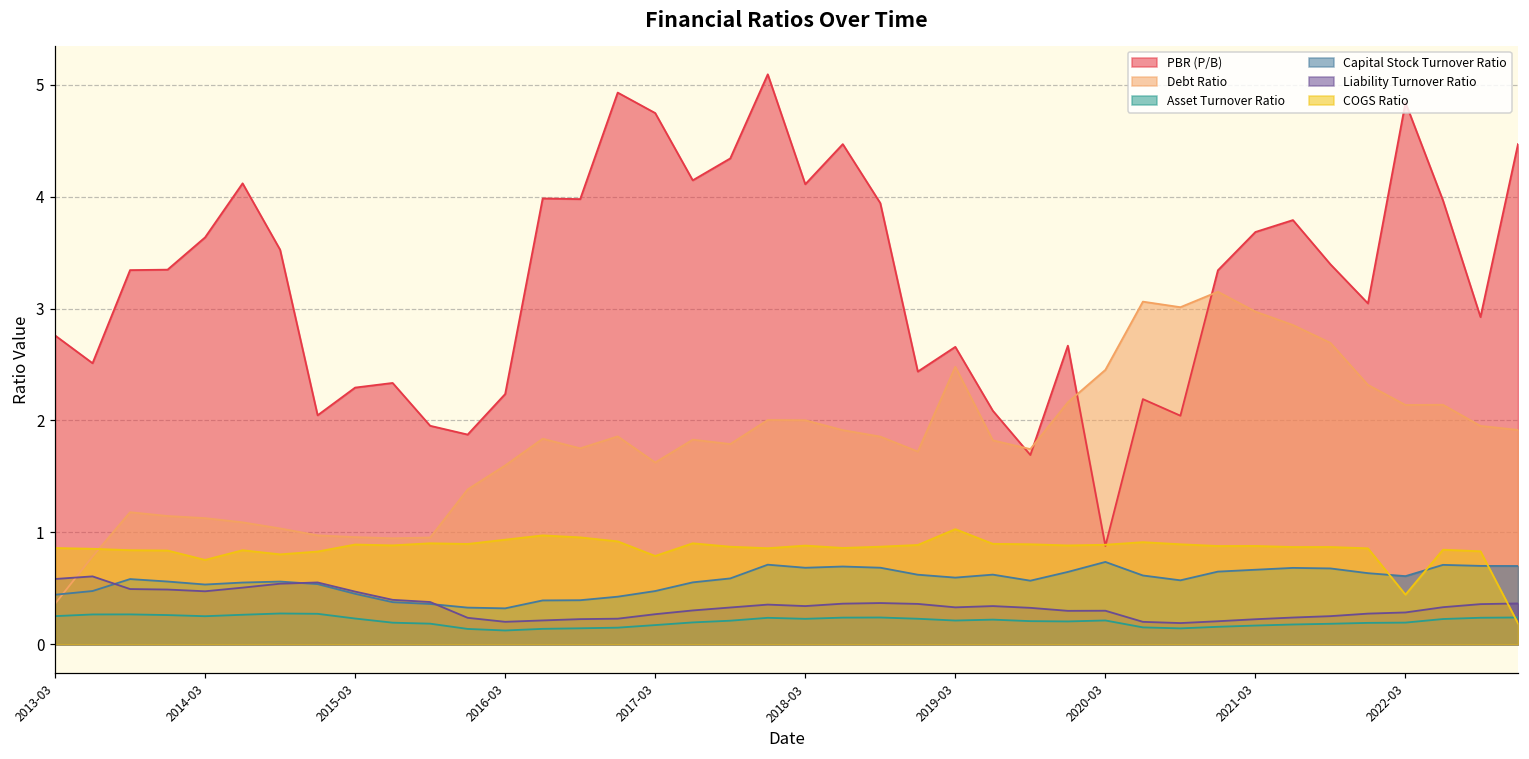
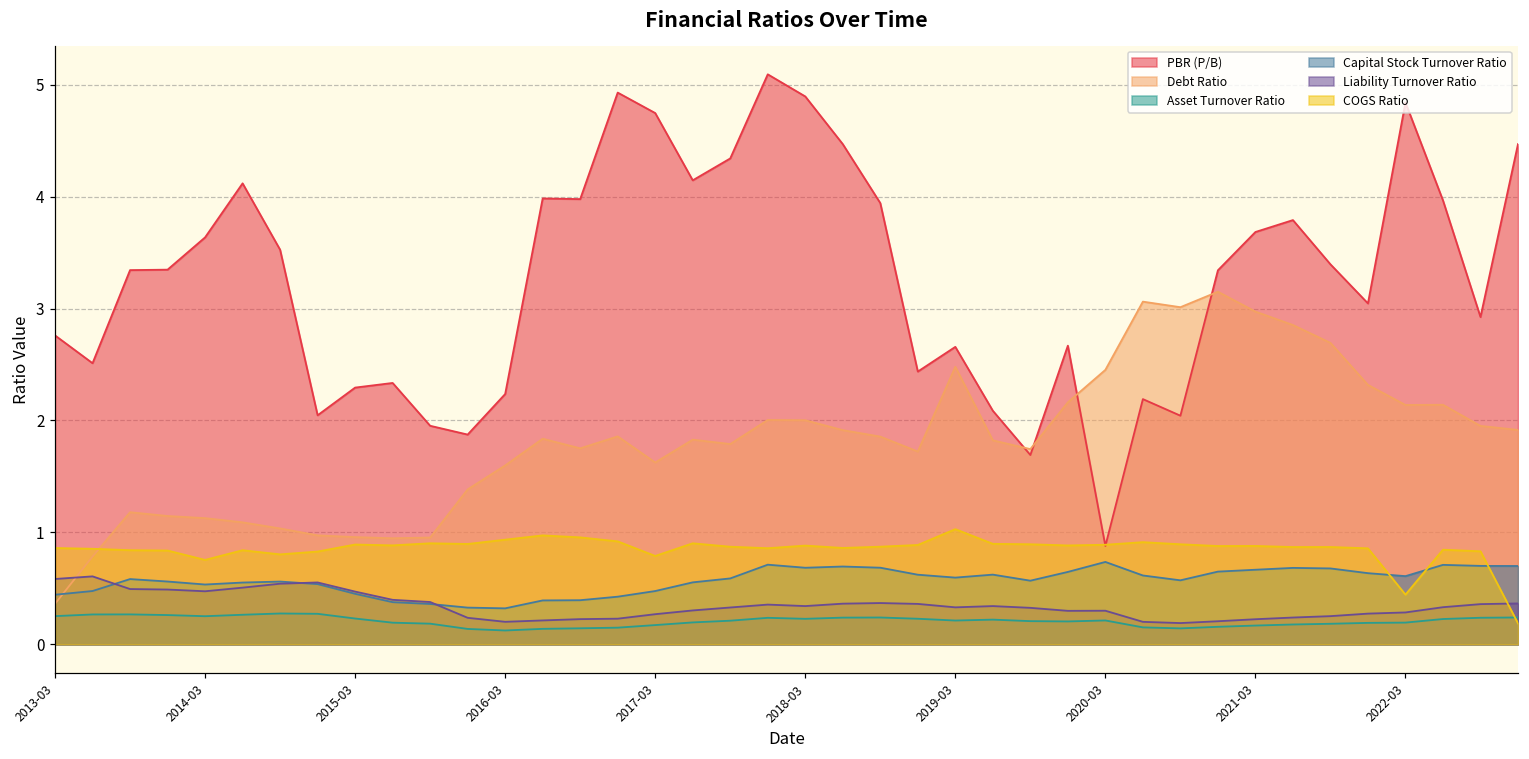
PBR (P/B), 2018-03: 4.11 -> 4.89
